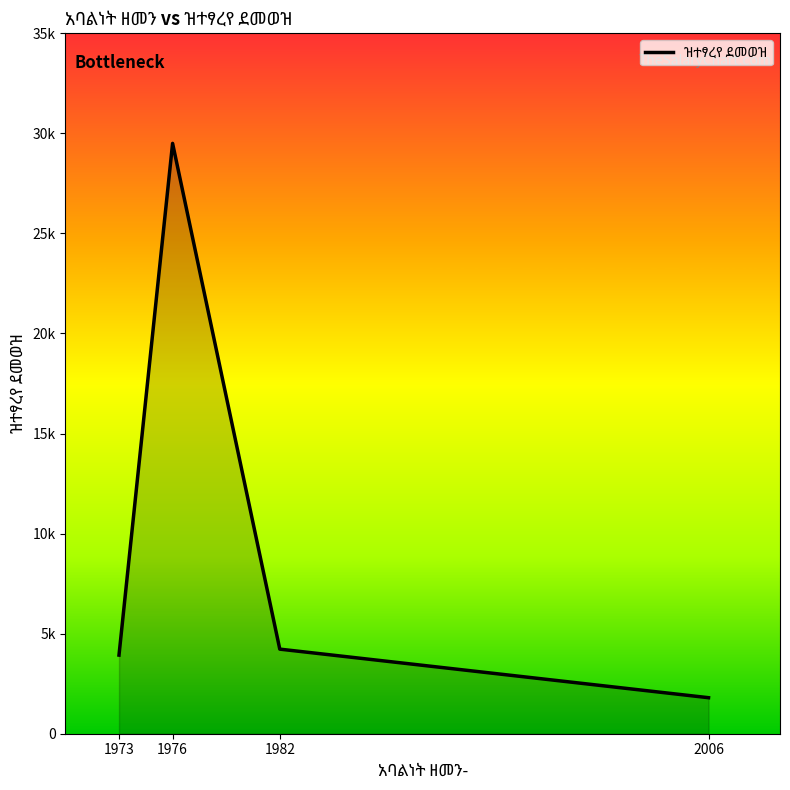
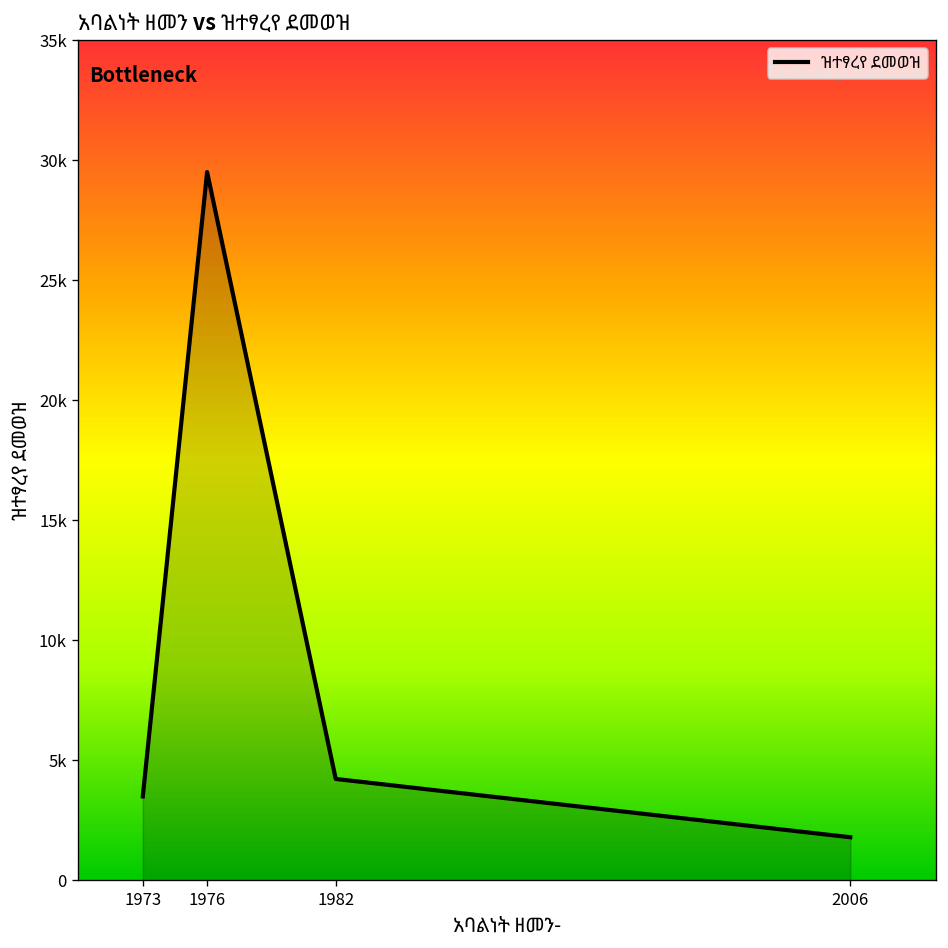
1973: 3900 -> 3500
